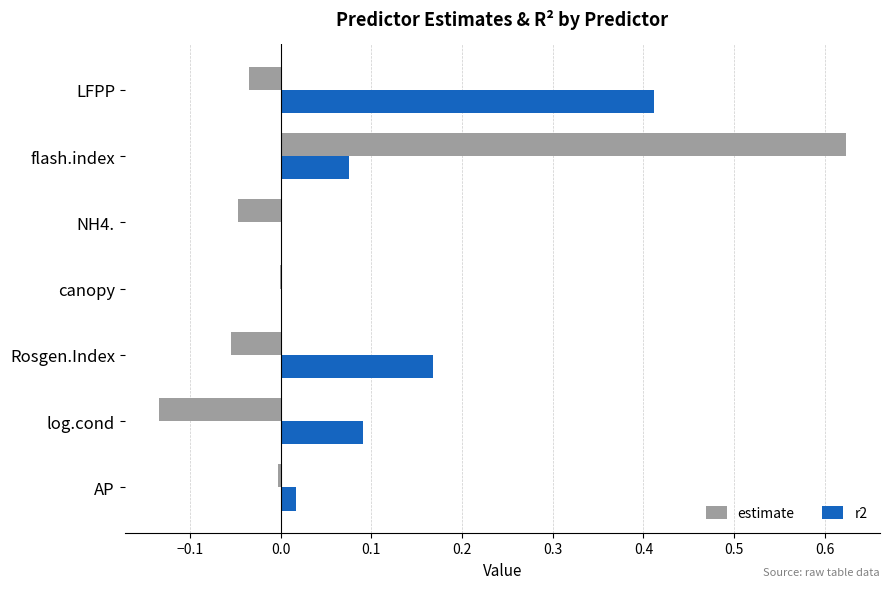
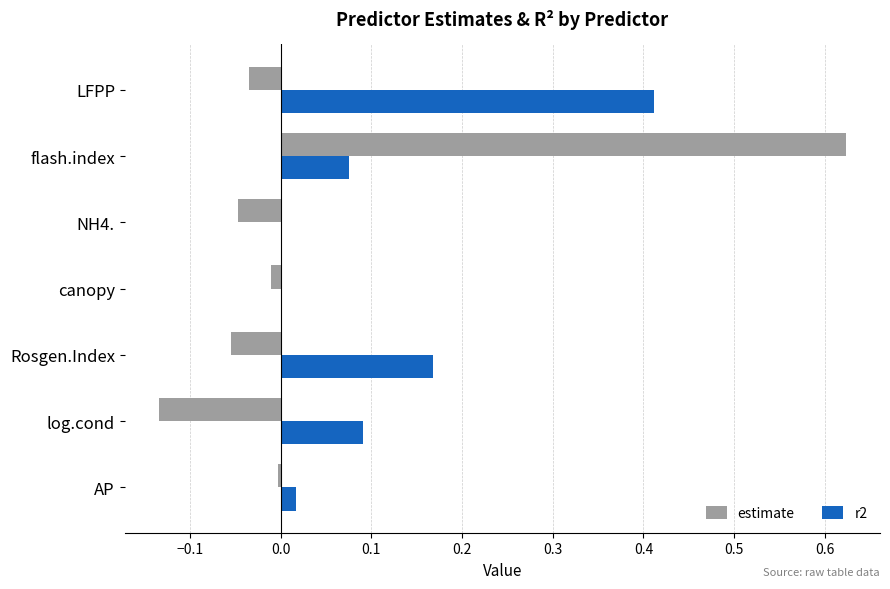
estimate, canopy: 0.00 -> -0.01
